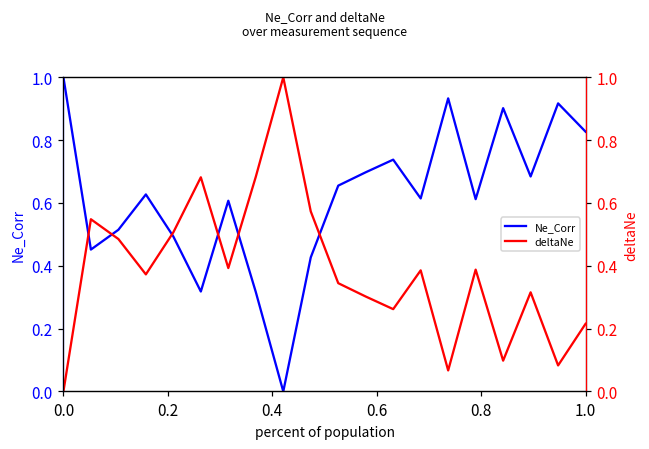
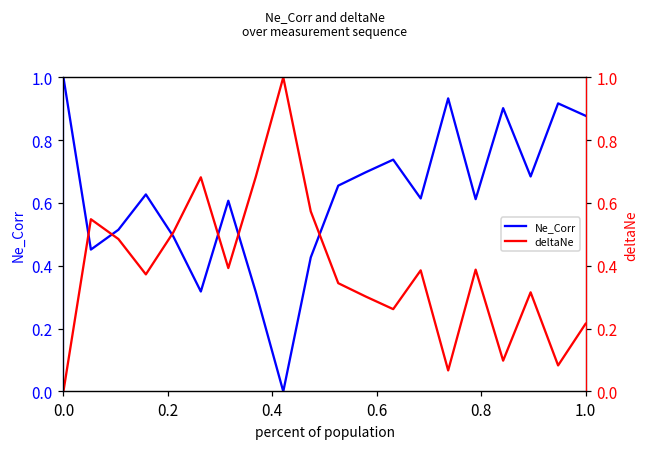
Ne_Corr, 1.0: 0.83 -> 0.88
